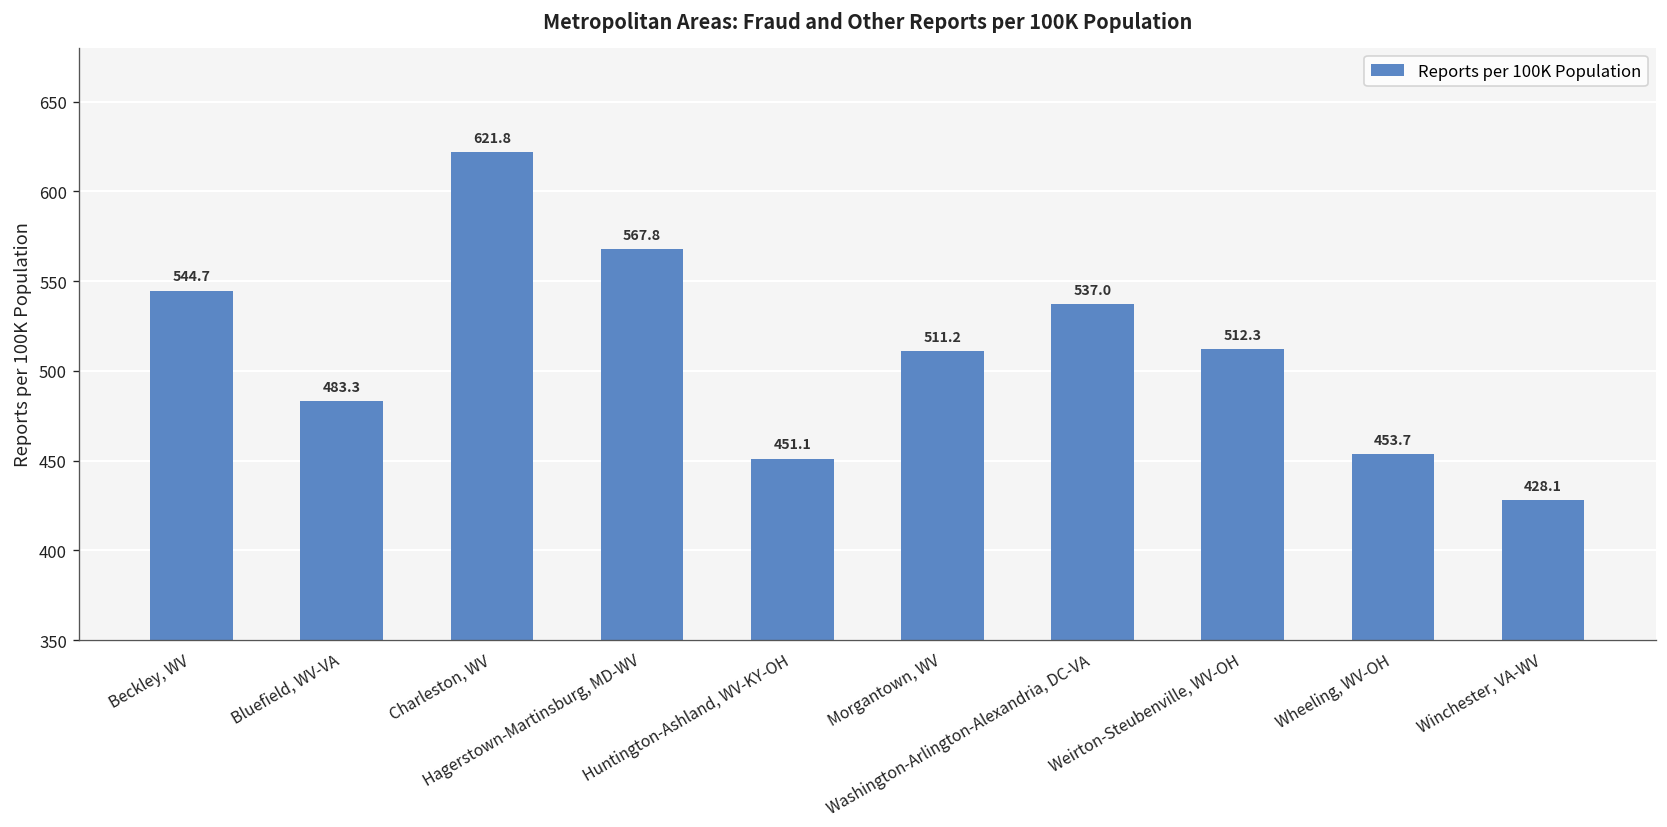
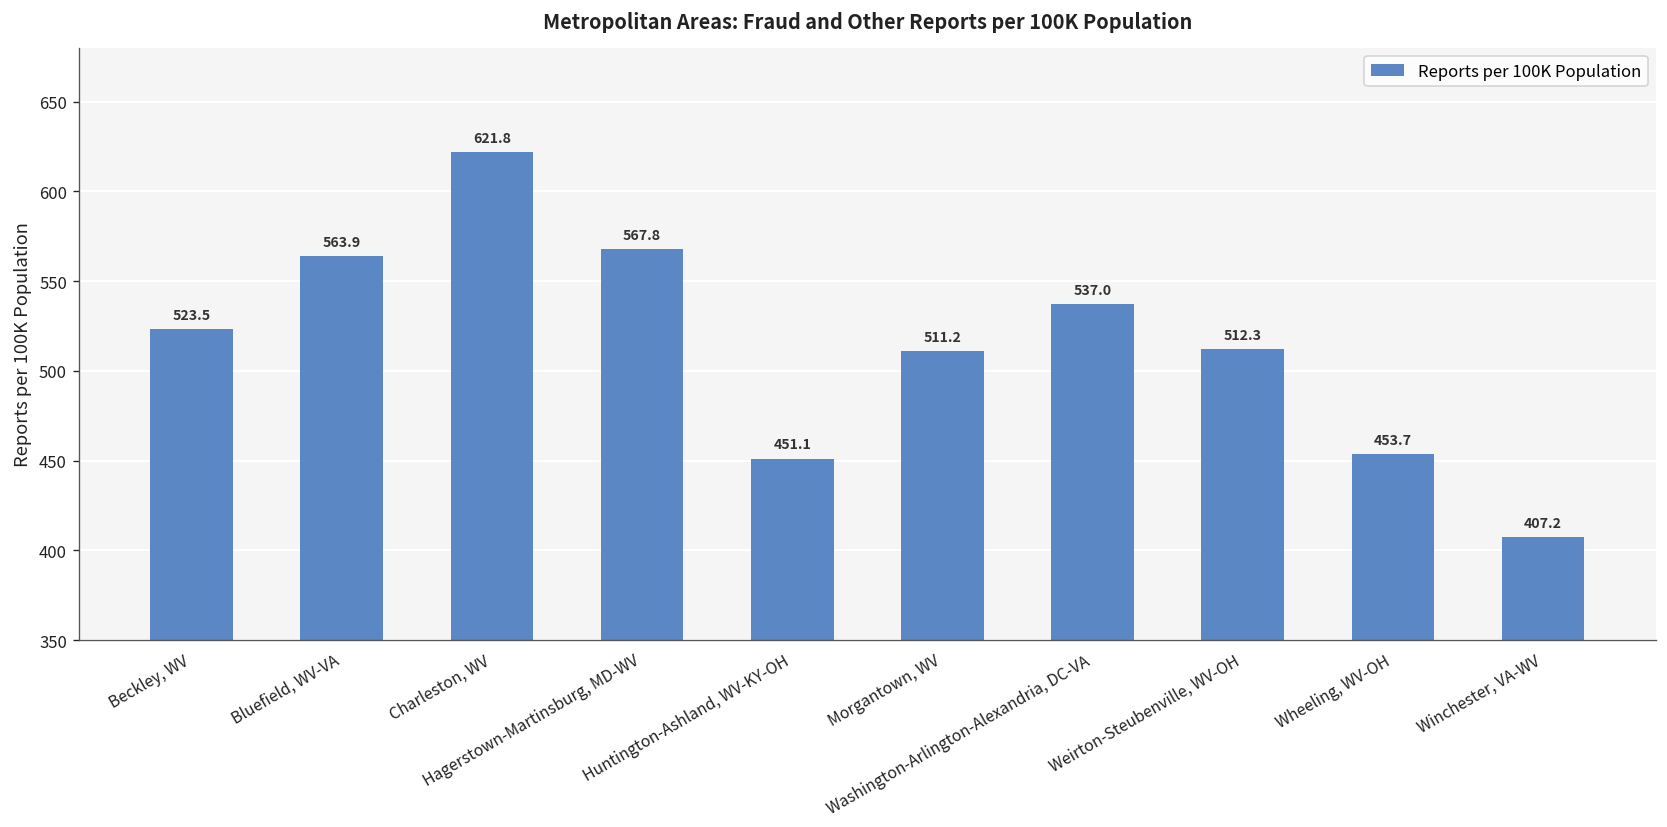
Beckley, WV: 544.7 -> 523.5
Bluefield, WV-VA: 483.3 -> 563.9
Winchester, VA-WV: 428.1 -> 407.2
